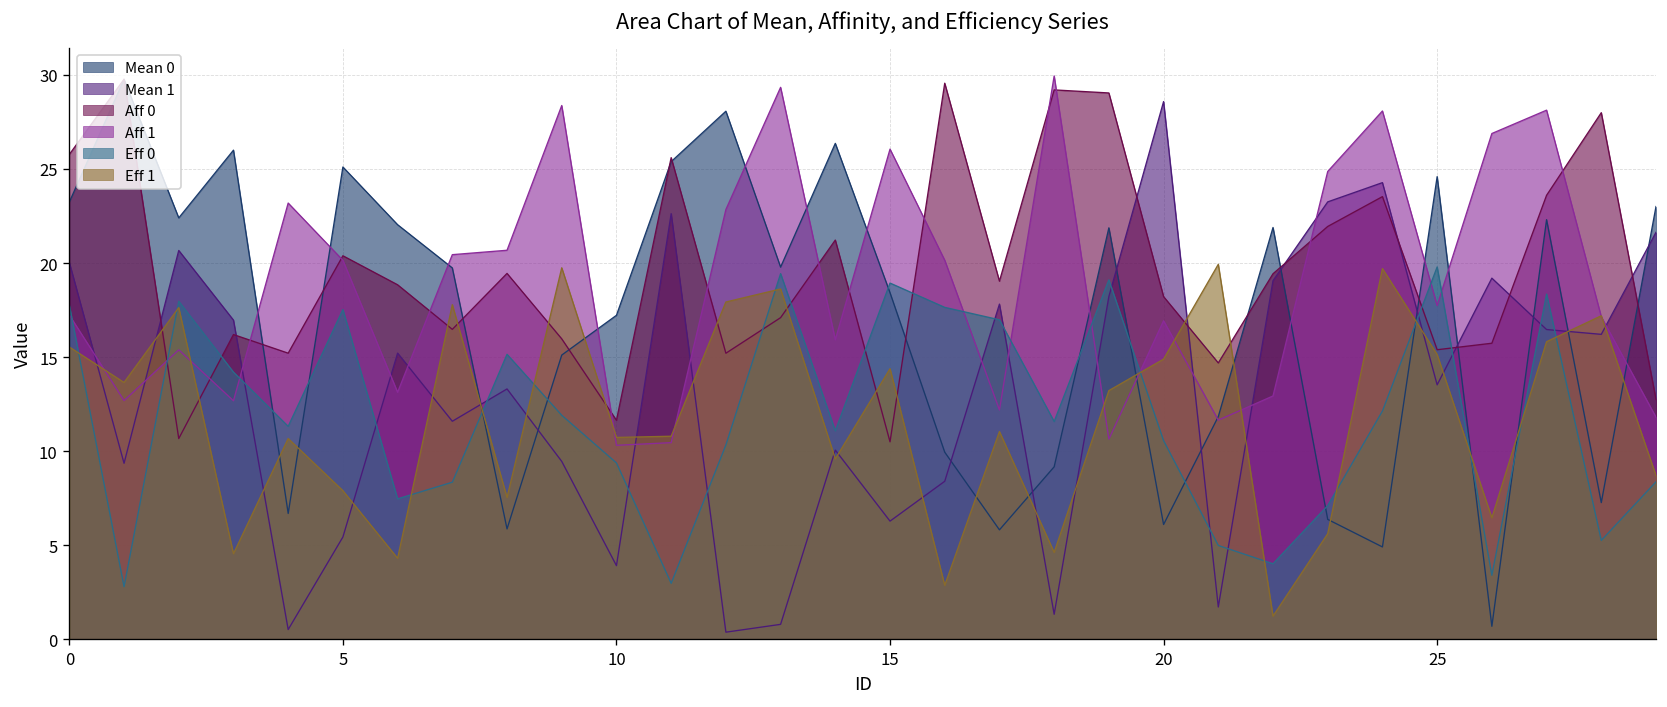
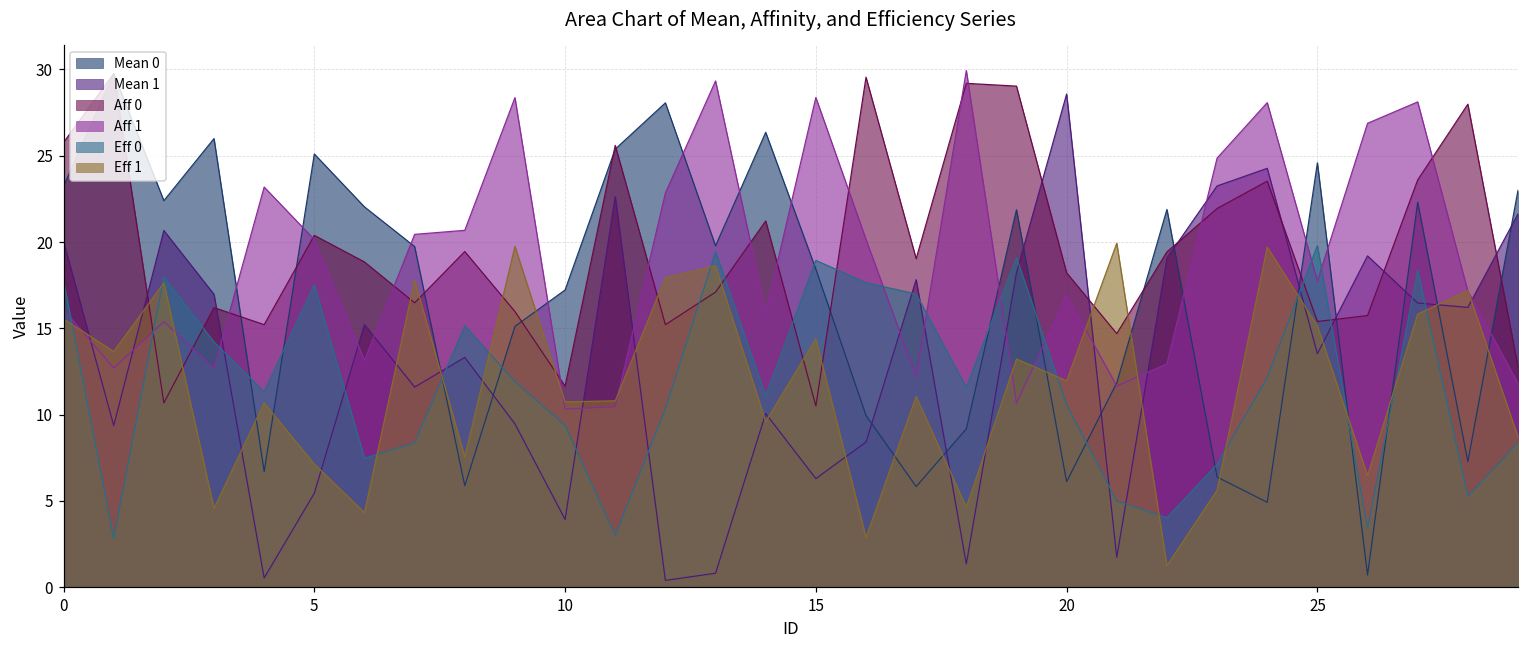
Aff 1, 0: 17.2 -> 16.1
Eff 1, 5: 7.9 -> 7.1
Aff 1, 15: 26.0 -> 28.4
Eff 1, 20: 14.9 -> 12.0
